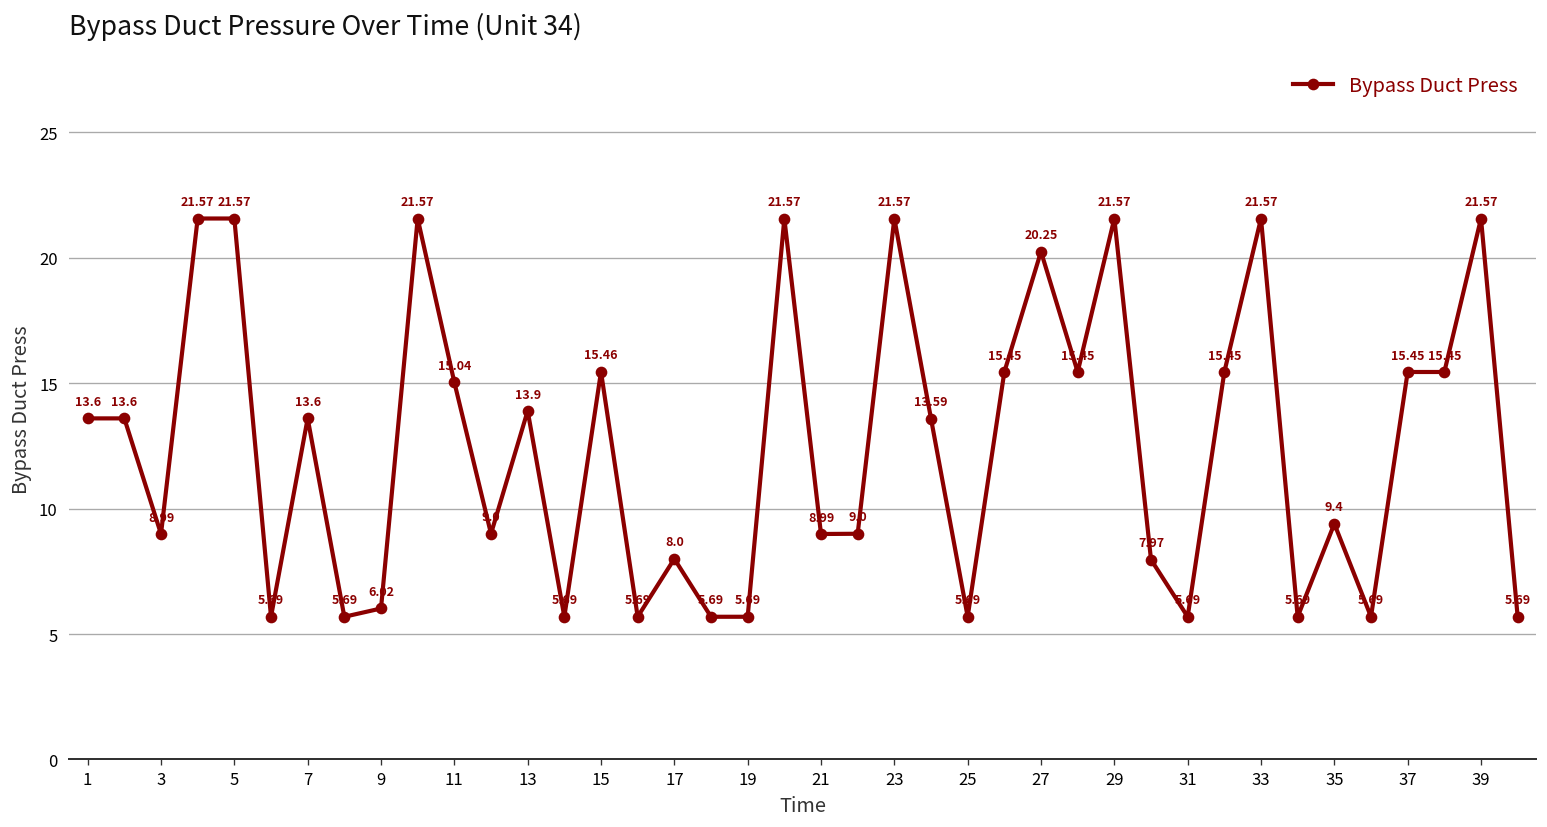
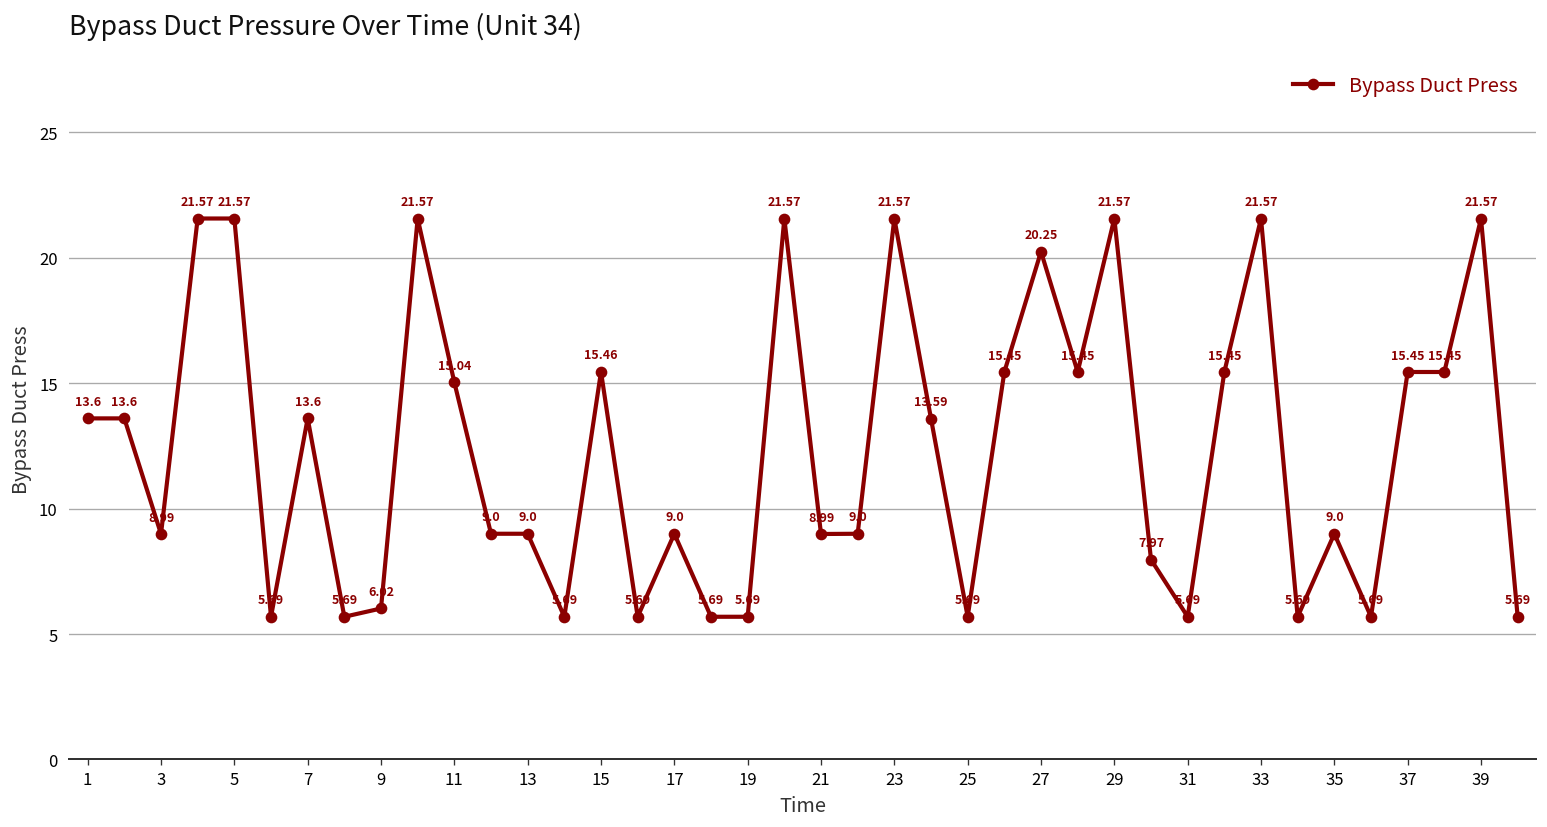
13: 13.9 -> 9.0
17: 8.0 -> 9.0
35: 9.4 -> 9.0
